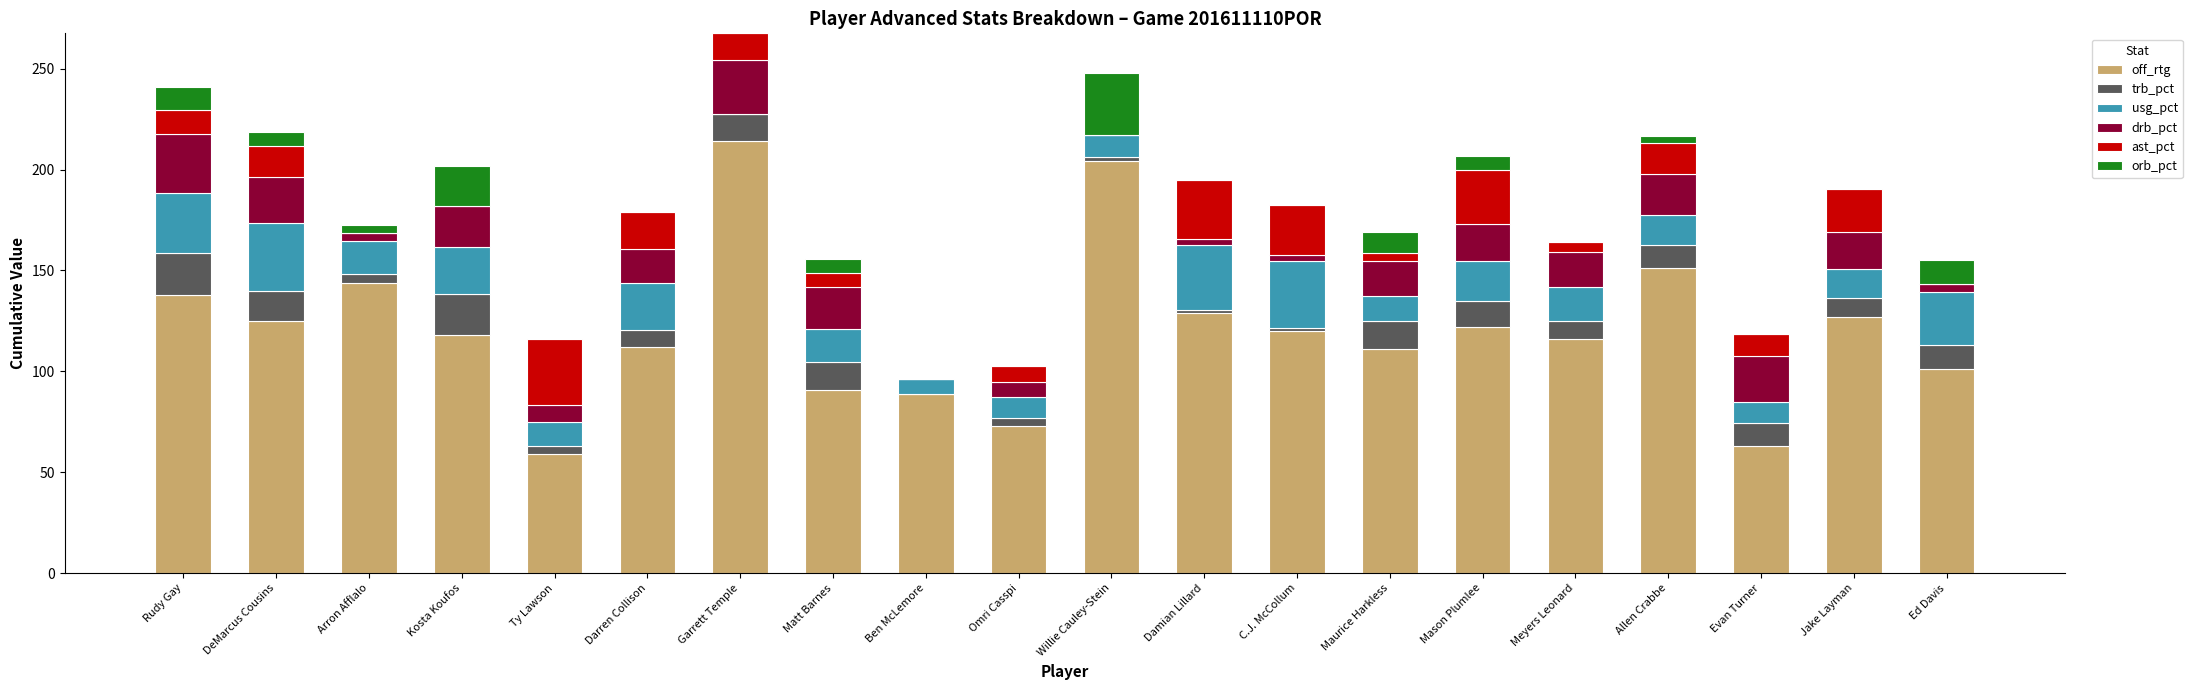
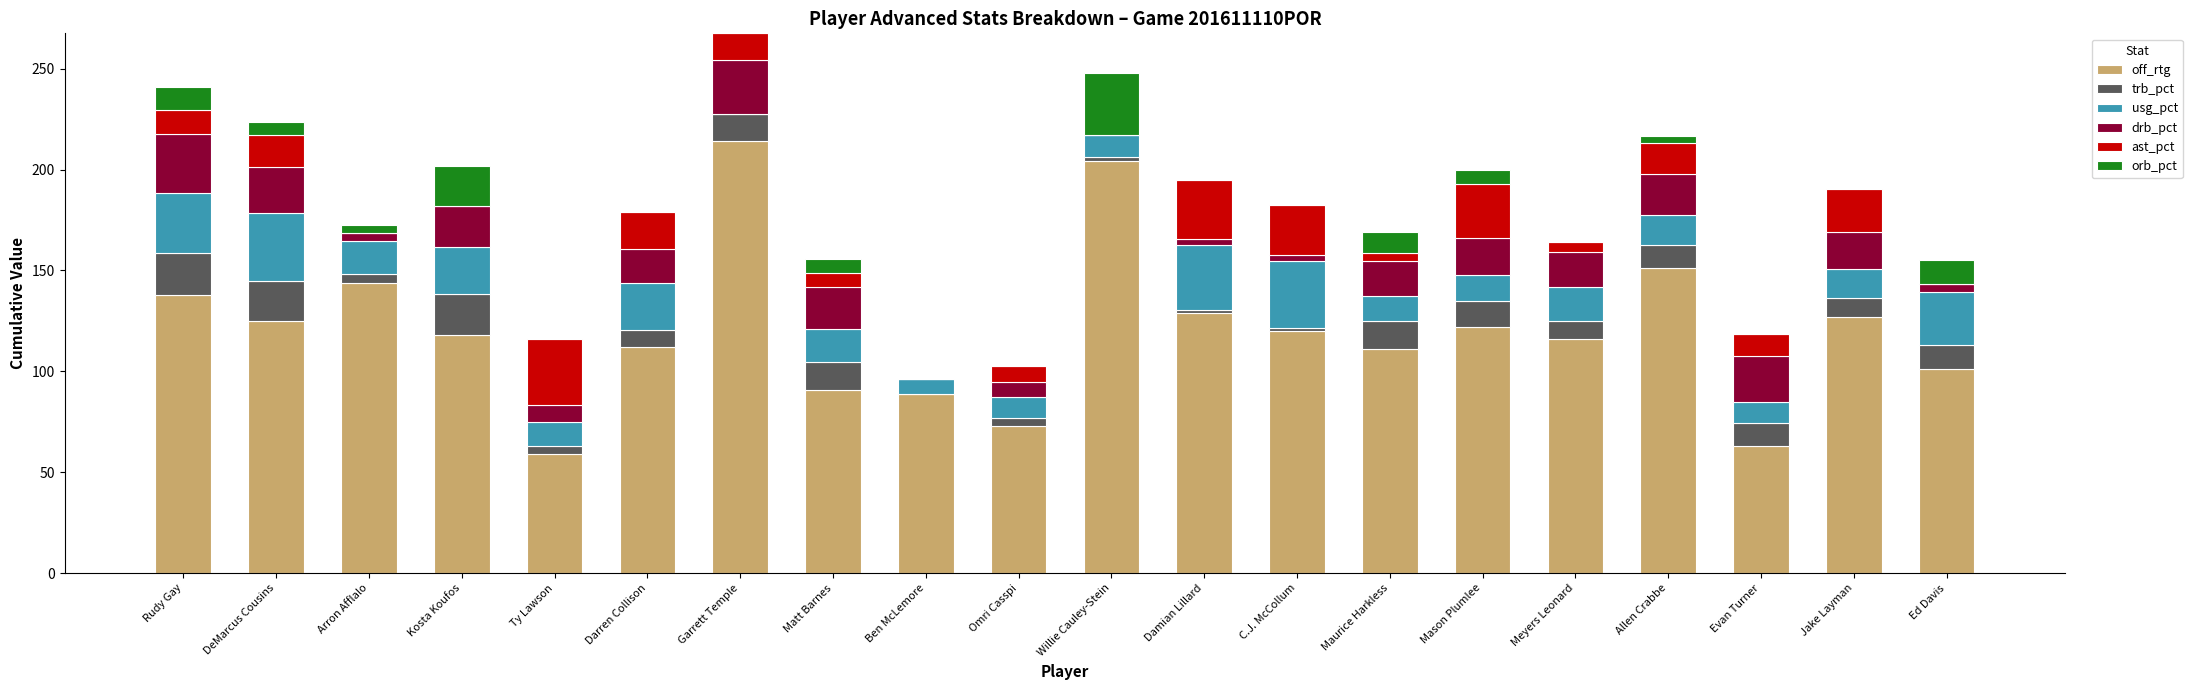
trb_pct, DeMarcus Cousins: 15 -> 20
usg_pct, Mason Plumlee: 20 -> 13
